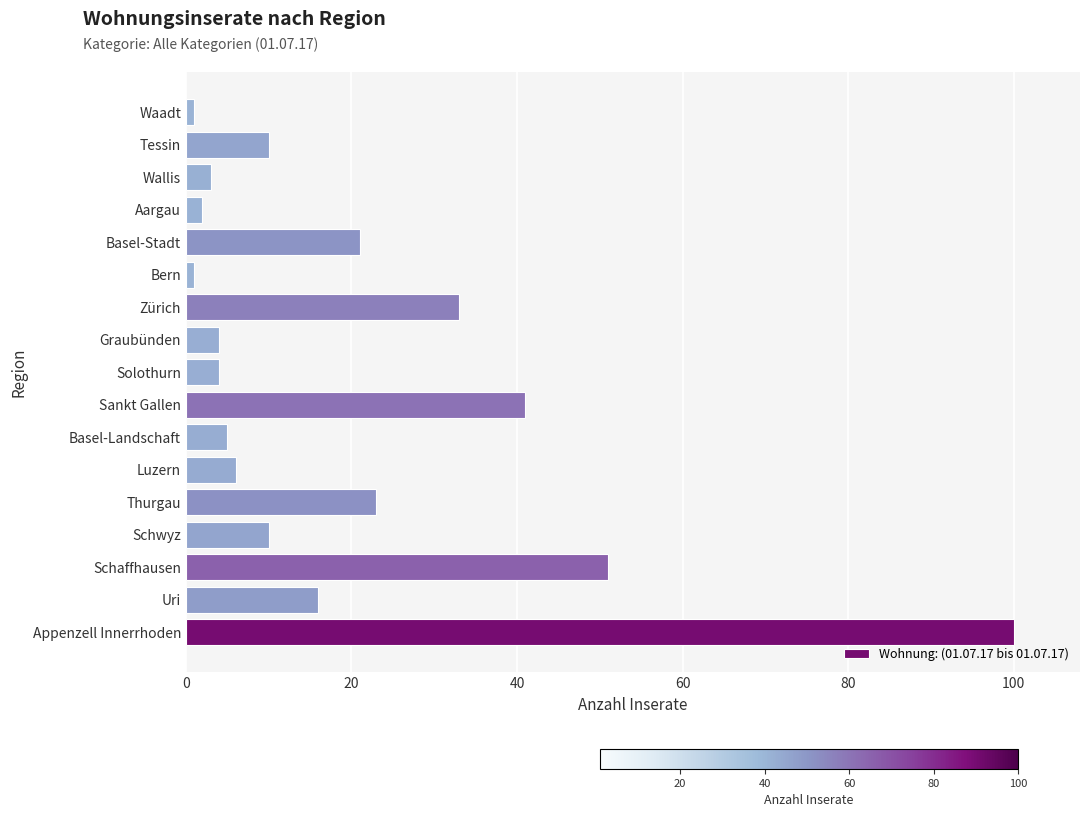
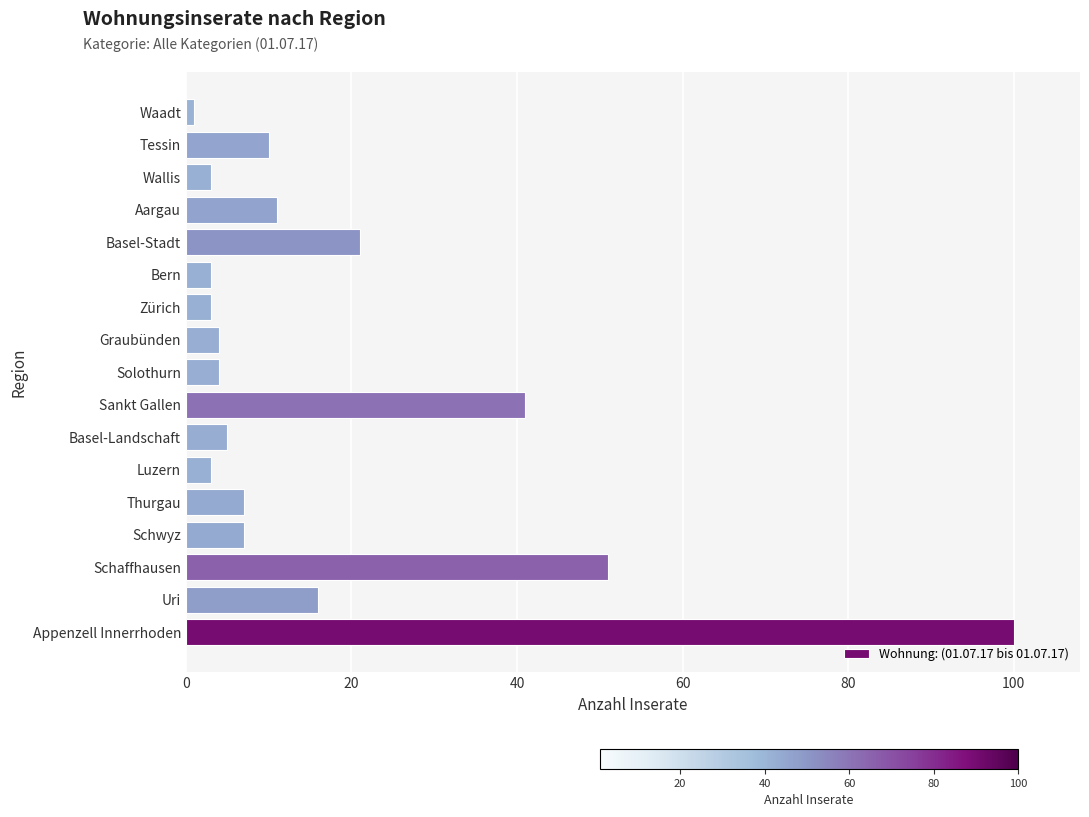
Aargau: 2 -> 11
Bern: 1 -> 3
Zürich: 33 -> 3
Luzern: 6 -> 3
Thurgau: 23 -> 7
Schwyz: 10 -> 7
